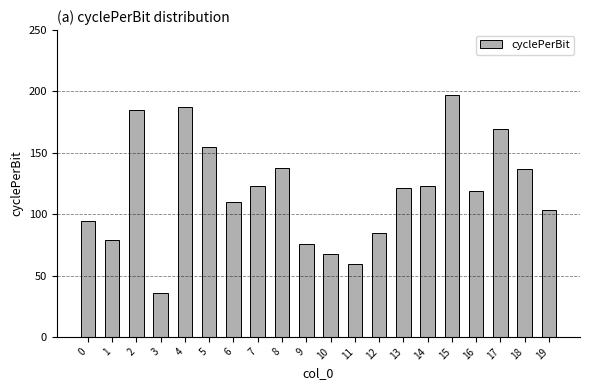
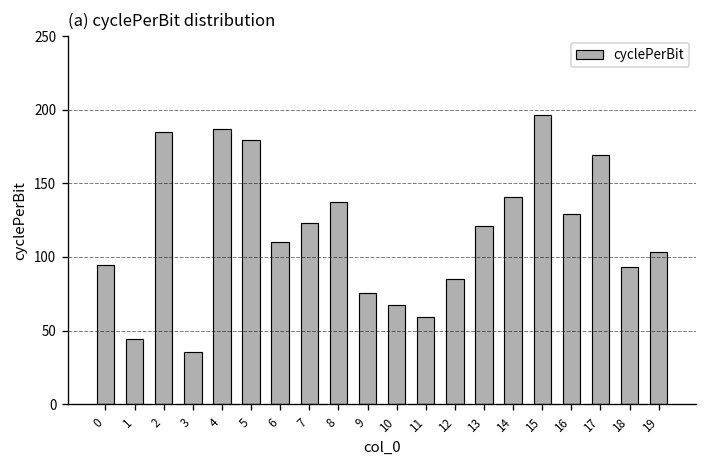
1: 79 -> 44
5: 155 -> 180
14: 123 -> 141
16: 119 -> 129
18: 137 -> 93
